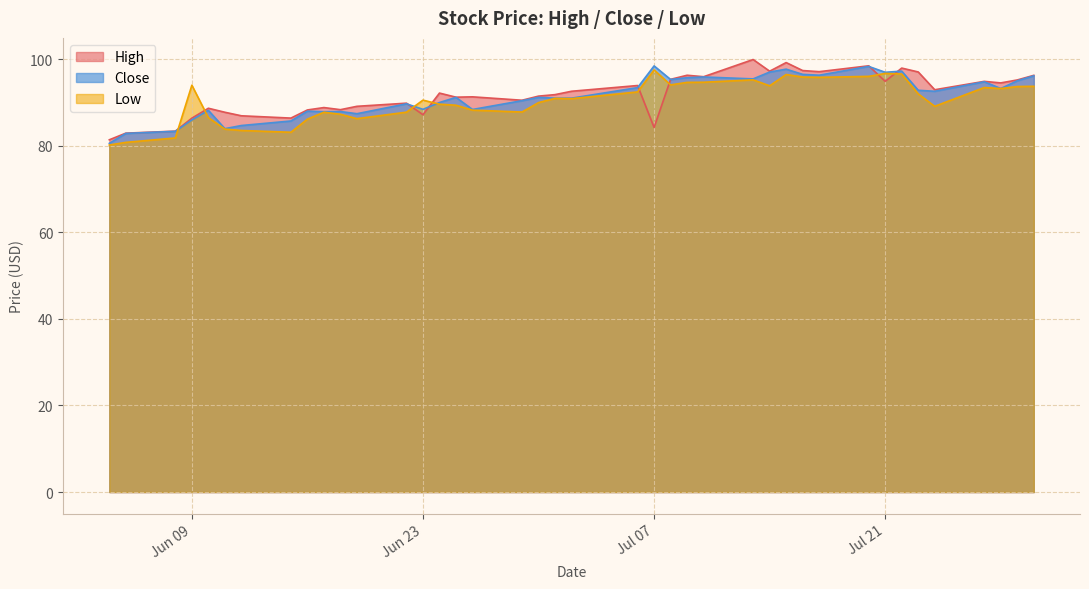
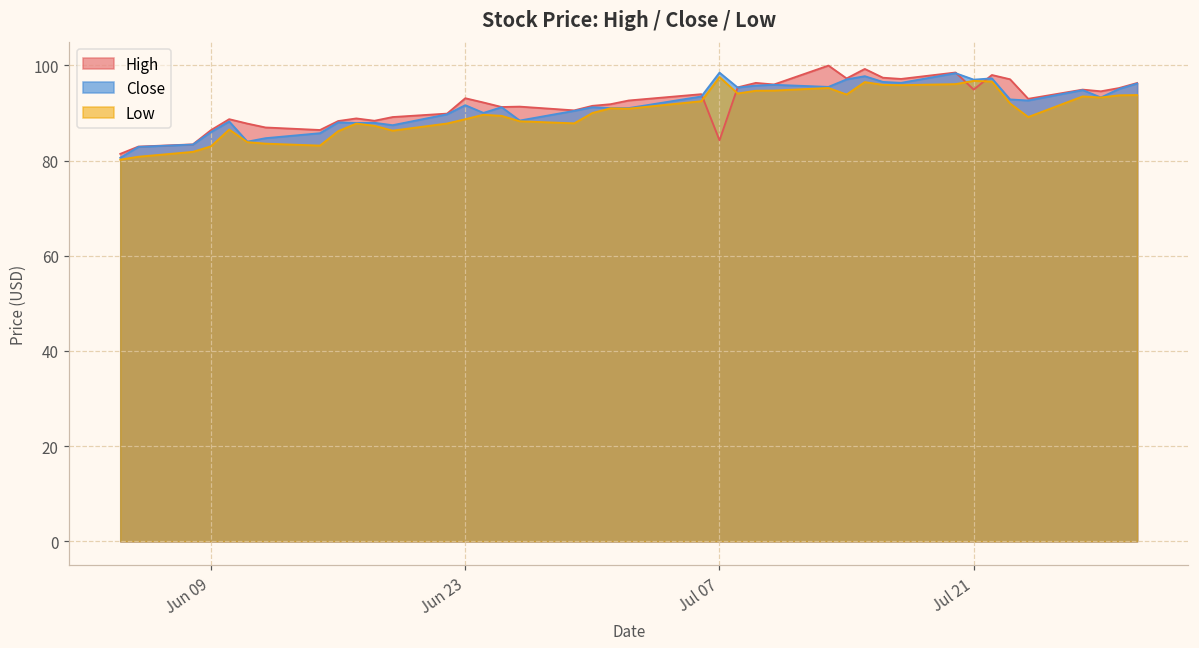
Low, Jun 09: 94 -> 83
High, Jun 23: 87 -> 93
Close, Jun 23: 88 -> 92
Low, Jun 23: 91 -> 89
